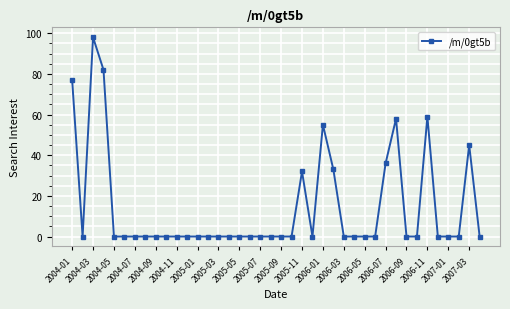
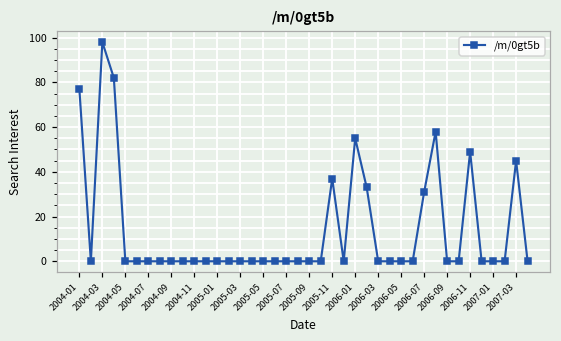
2005-11: 32 -> 37
2006-07: 36 -> 31
2006-11: 59 -> 49
